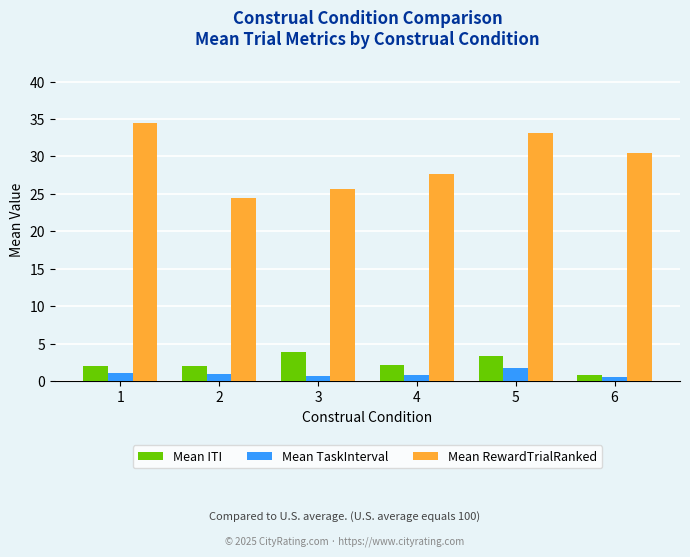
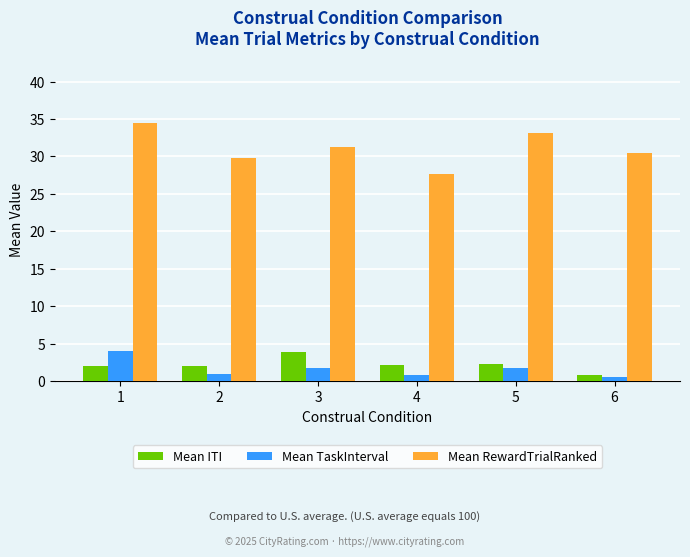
Mean TaskInterval, 1: 1 -> 4
Mean RewardTrialRanked, 2: 25 -> 30
Mean TaskInterval, 3: 1 -> 2
Mean RewardTrialRanked, 3: 26 -> 31
Mean ITI, 5: 3 -> 2
